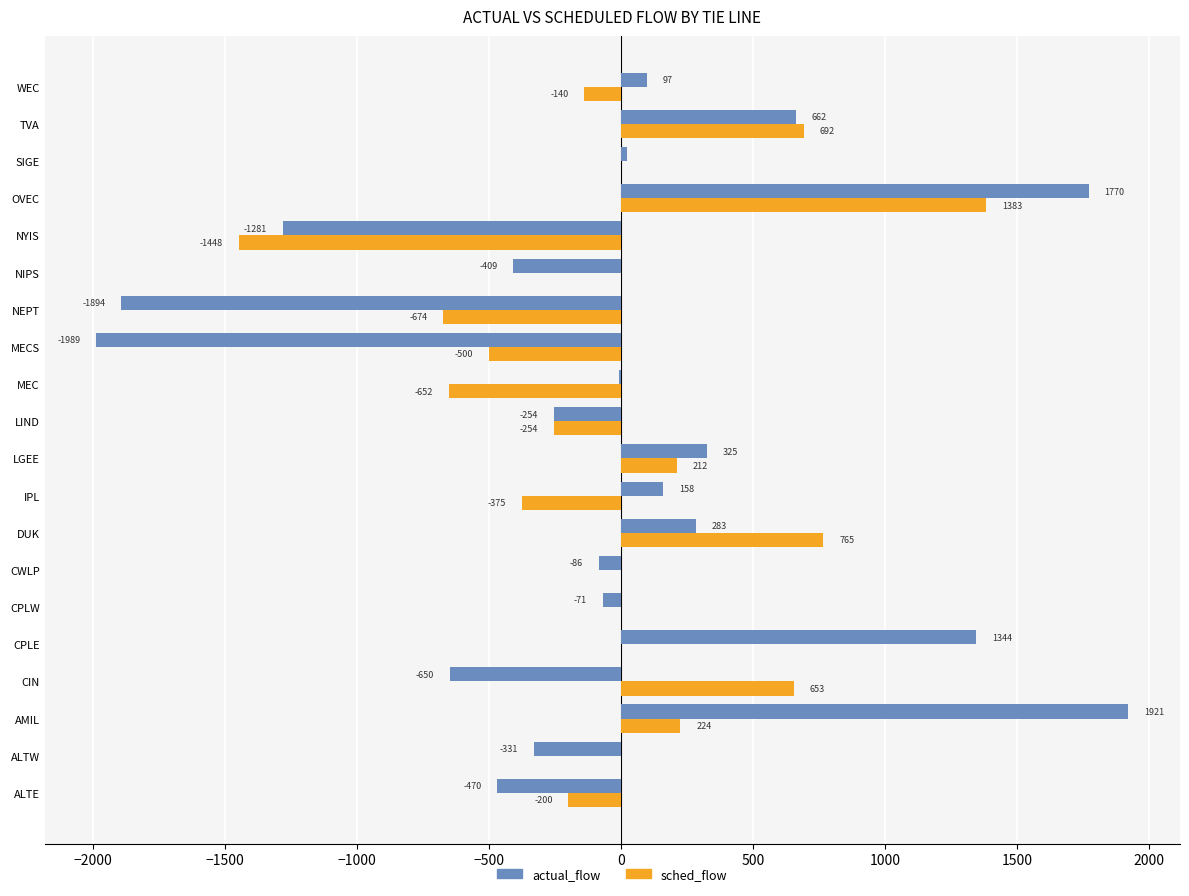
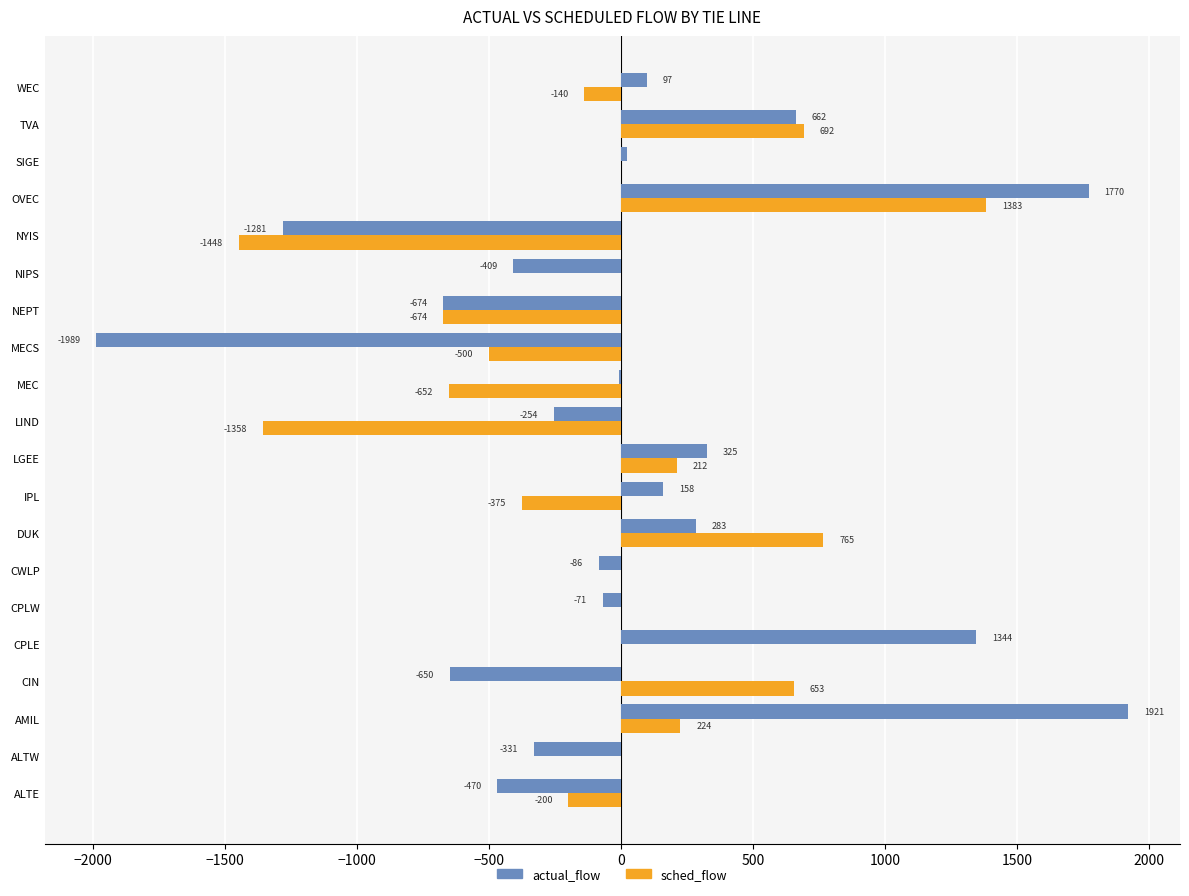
actual_flow, NEPT: -1894 -> -674
sched_flow, LIND: -254 -> -1358
